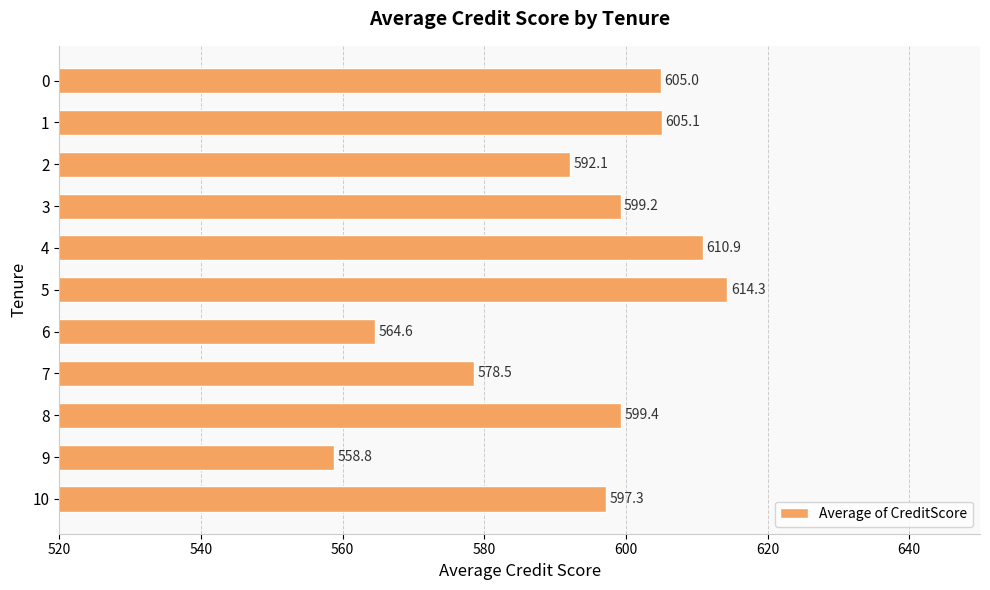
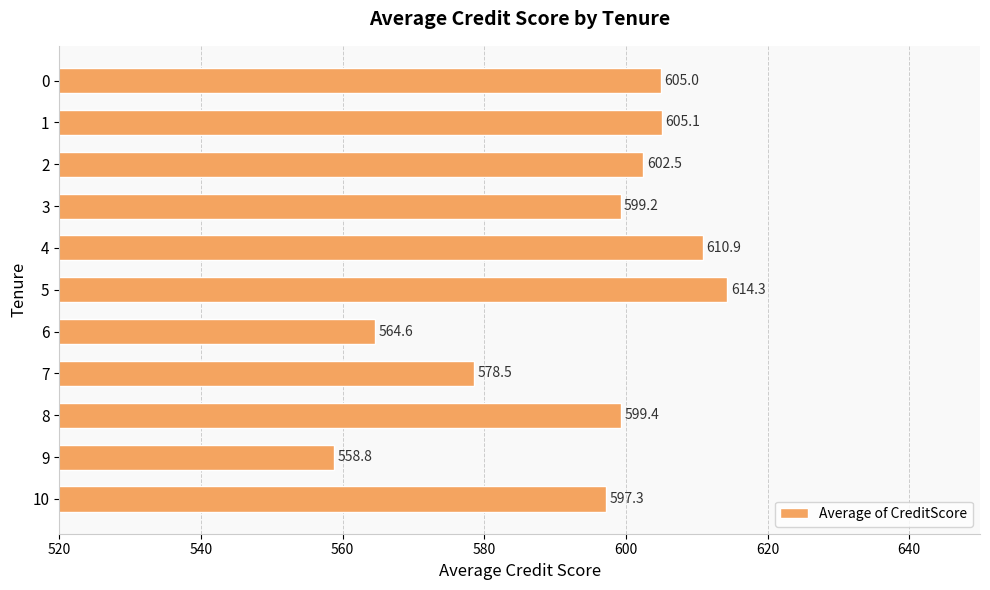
2: 592.1 -> 602.5
